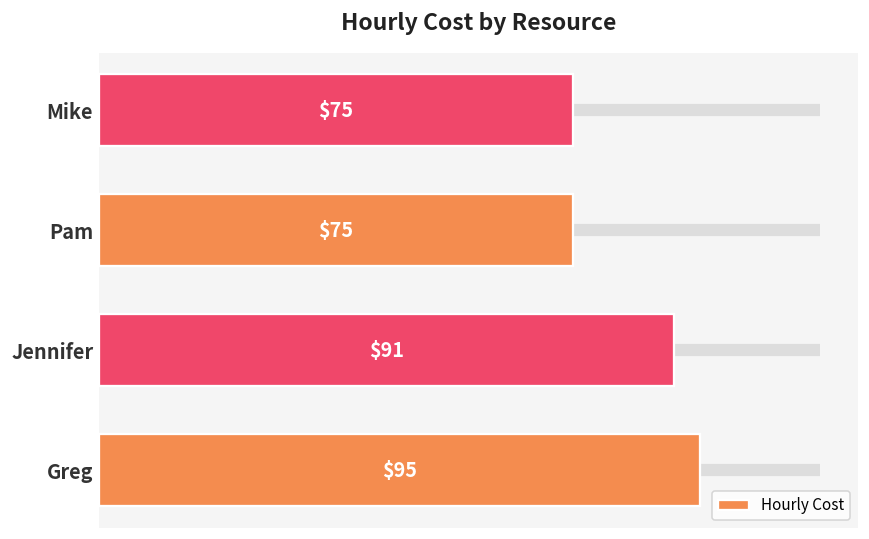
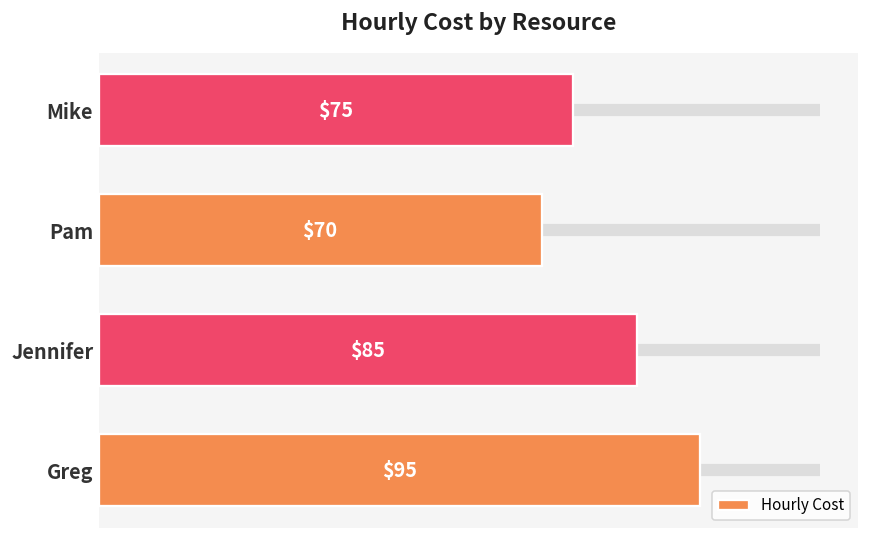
Hourly Cost, Pam: $75 -> $70
Hourly Cost, Jennifer: $91 -> $85
